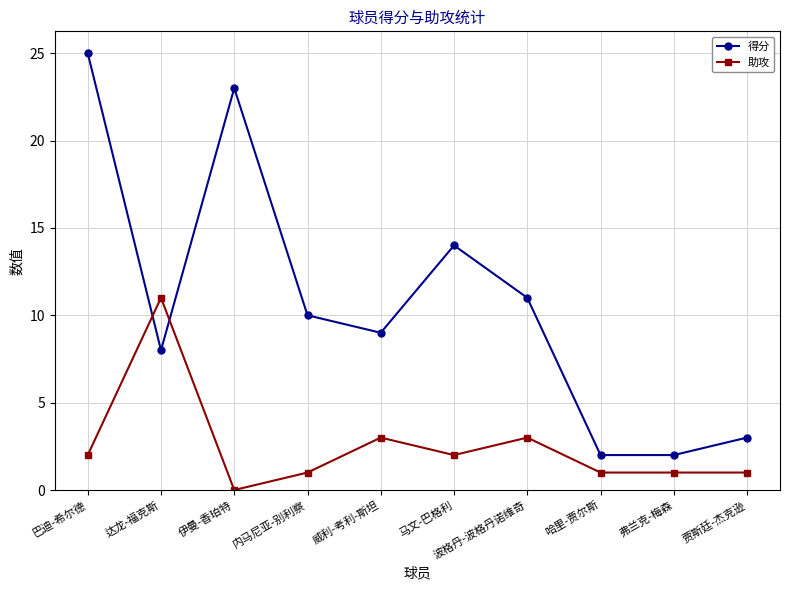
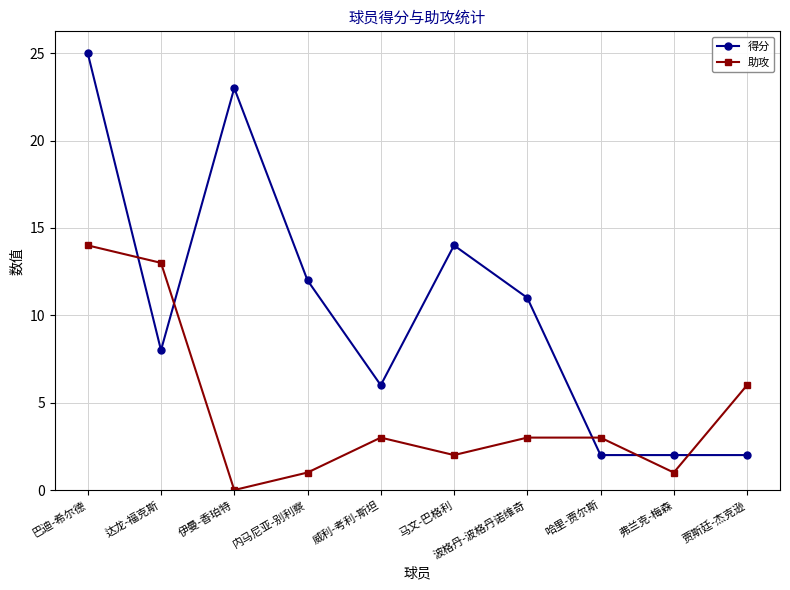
助攻, 巴迪-希尔德: 2 -> 14
助攻, 达龙-福克斯: 11 -> 13
得分, 内马尼亚-别利察: 10 -> 12
得分, 威利-考利-斯坦: 9 -> 6
助攻, 哈里-贾尔斯: 1 -> 3
得分, 贾斯廷-杰克逊: 3 -> 2
助攻, 贾斯廷-杰克逊: 1 -> 6
